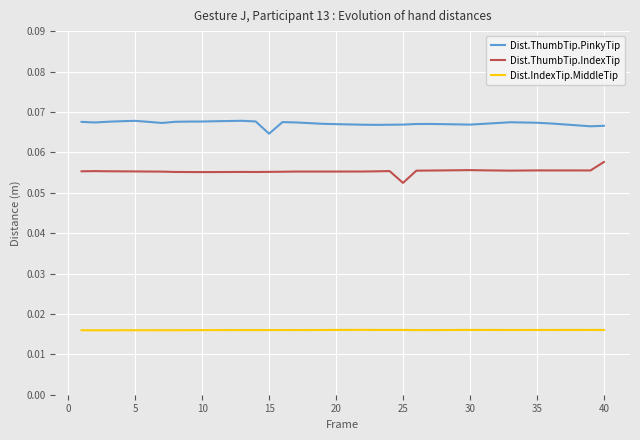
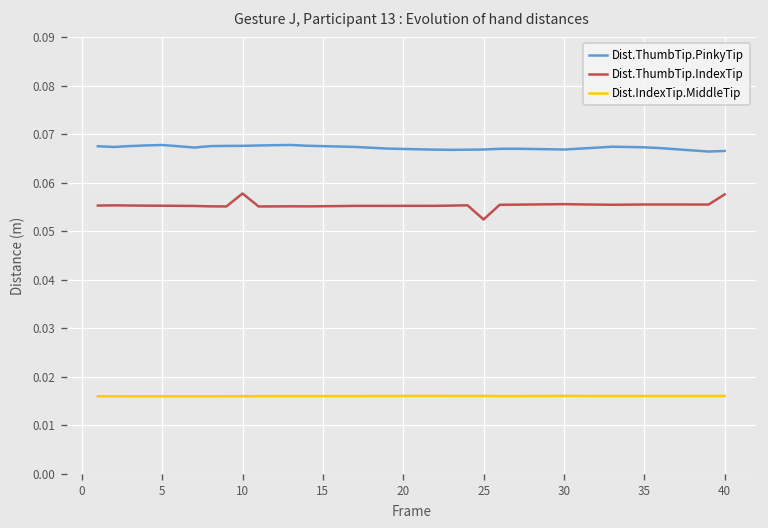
Dist.ThumbTip.IndexTip, 10: 0.055 -> 0.058
Dist.ThumbTip.PinkyTip, 15: 0.065 -> 0.068
